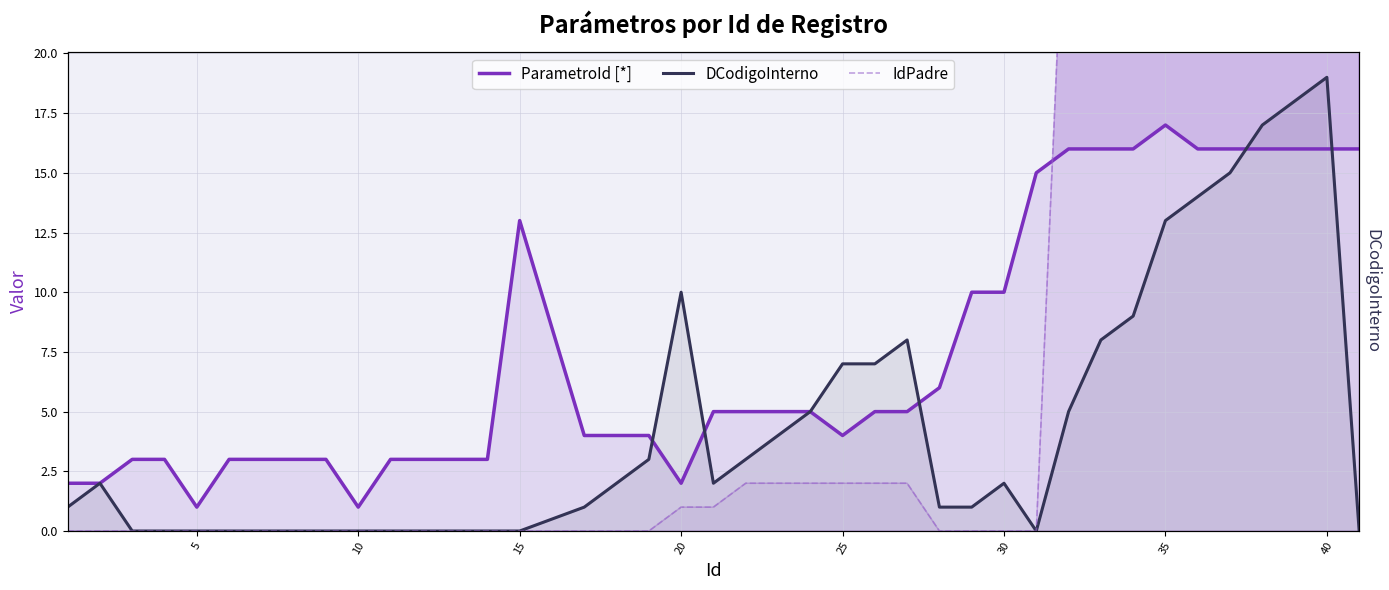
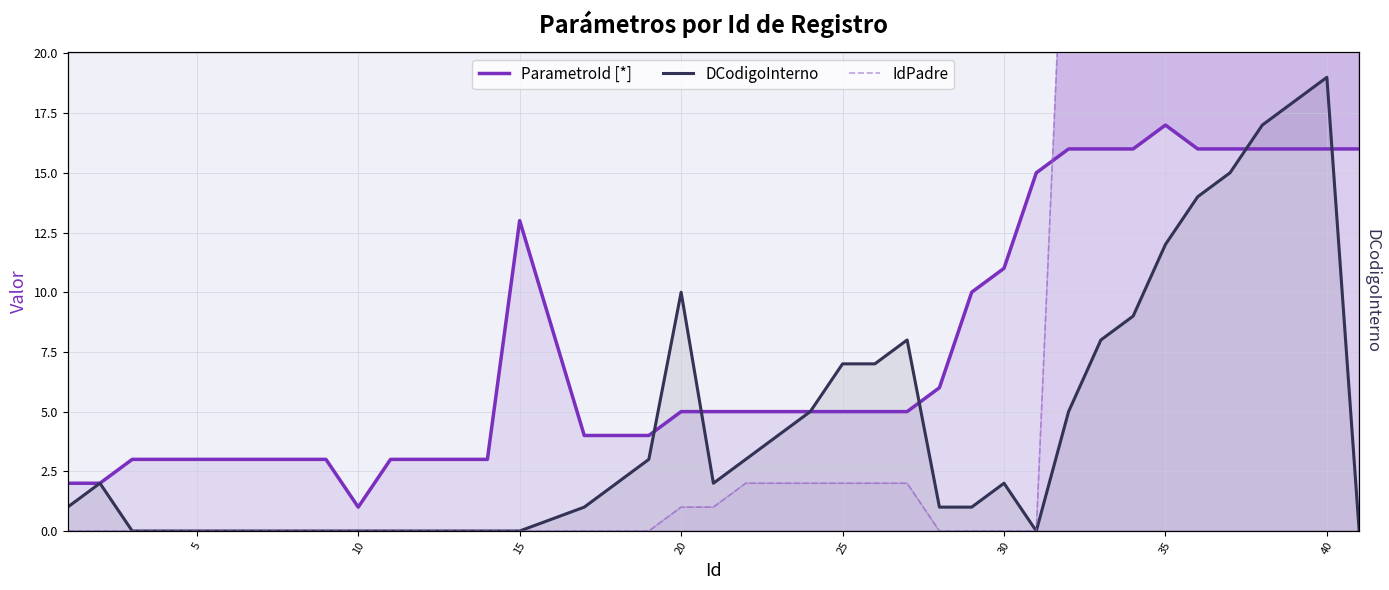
ParametroId [*], 5: 1 -> 3
ParametroId [*], 20: 2 -> 5
ParametroId [*], 25: 4 -> 5
ParametroId [*], 30: 10 -> 11
DCodigoInterno, 35: 13 -> 12
